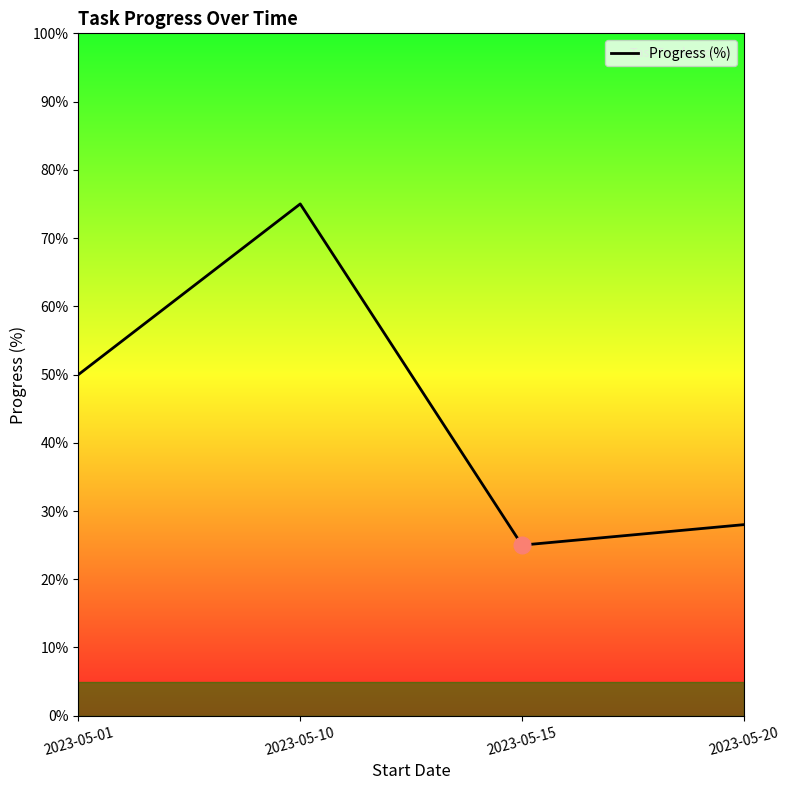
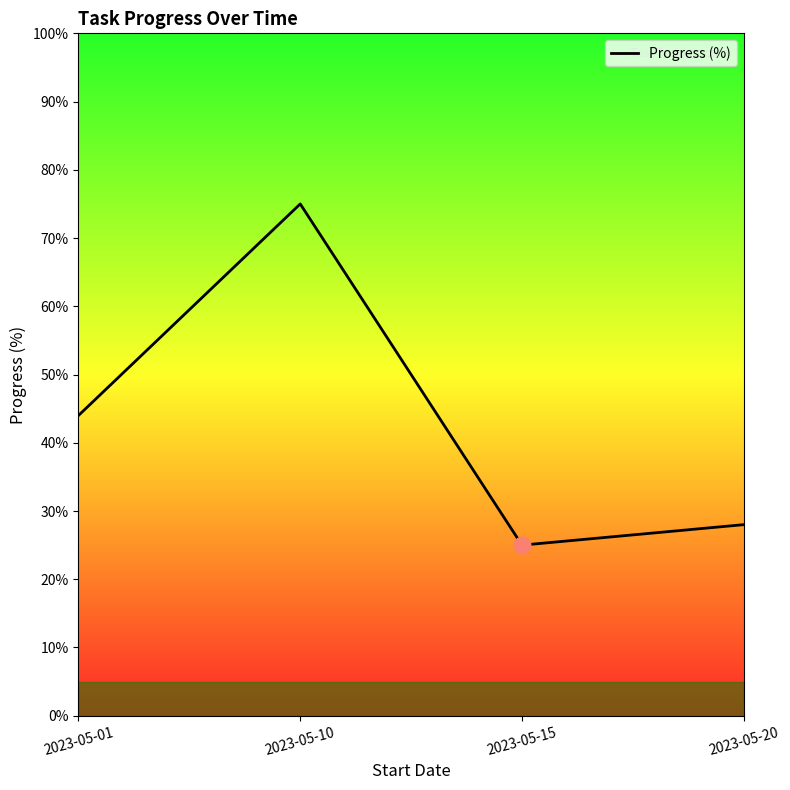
Progress (%), 2023-05-01: 50% -> 44%
